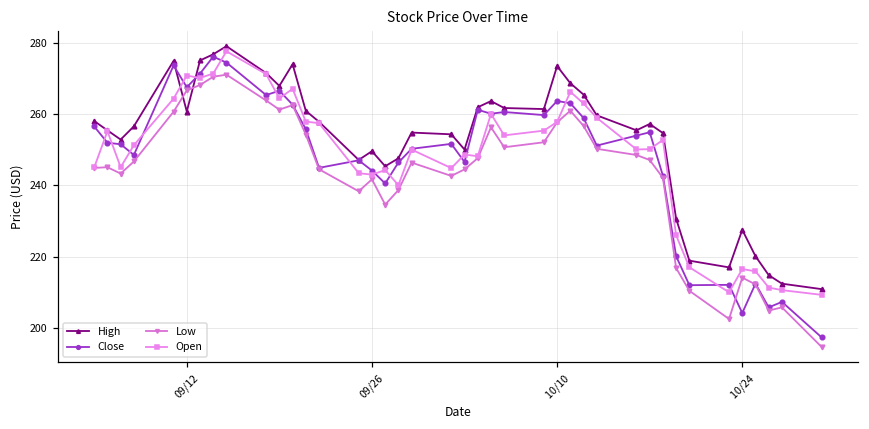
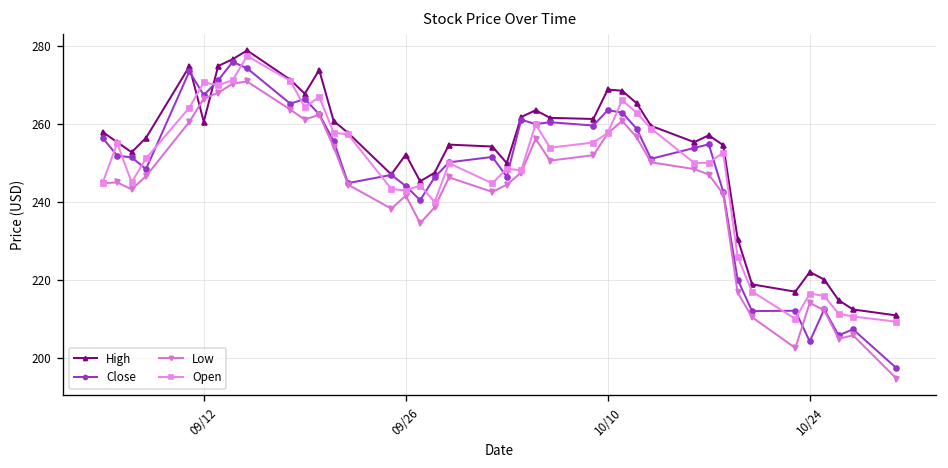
High, 09/26: 250 -> 252
High, 10/10: 273 -> 269
High, 10/24: 228 -> 222
